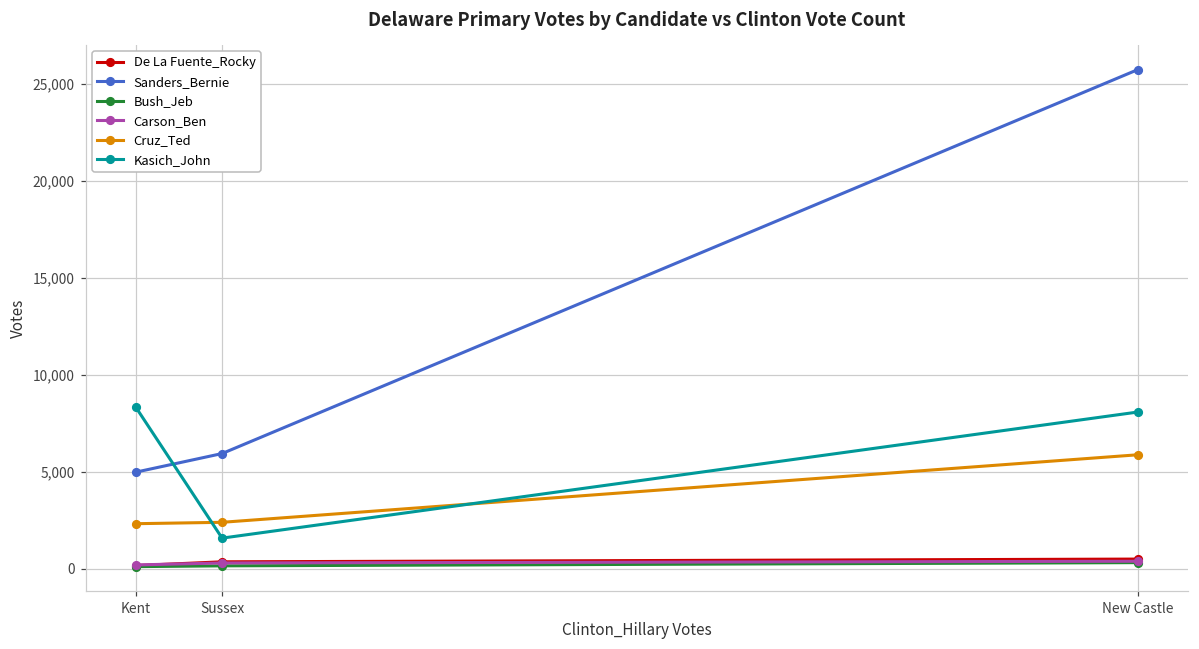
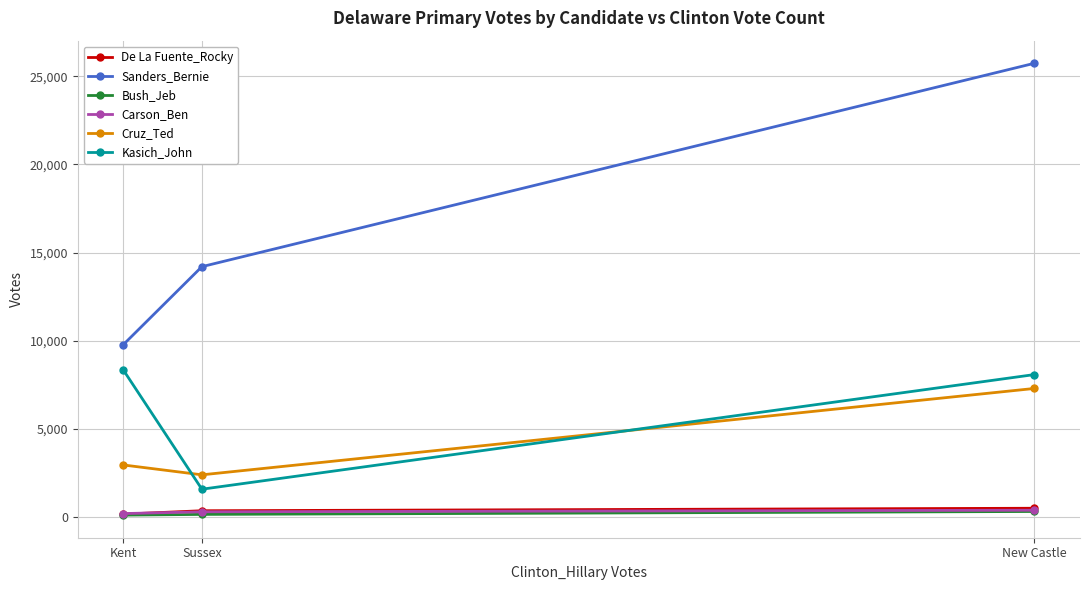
Sanders_Bernie, Kent: 5,000 -> 9,800
Cruz_Ted, Kent: 2,300 -> 3,000
Sanders_Bernie, Sussex: 5,900 -> 14,200
Cruz_Ted, New Castle: 5,900 -> 7,300
